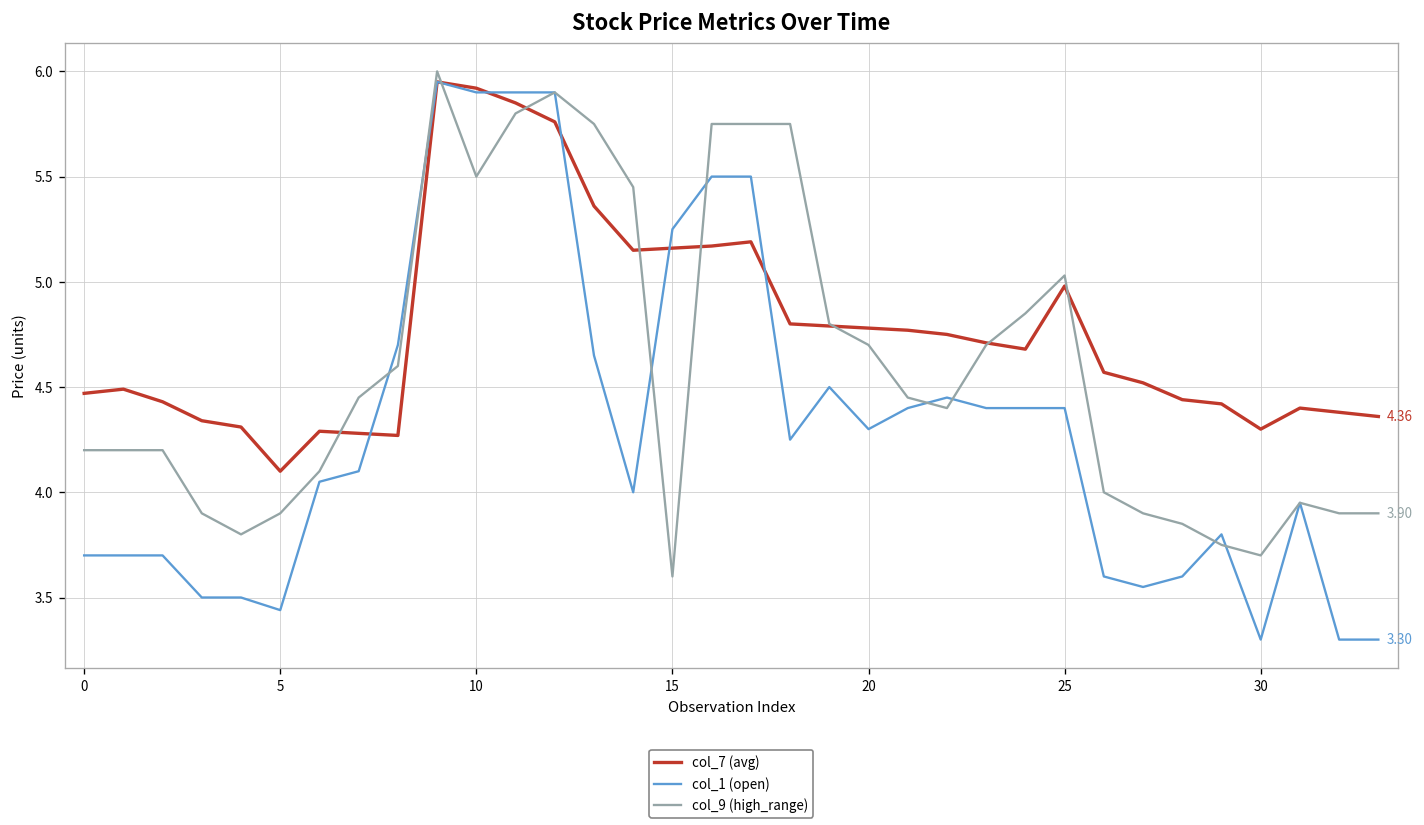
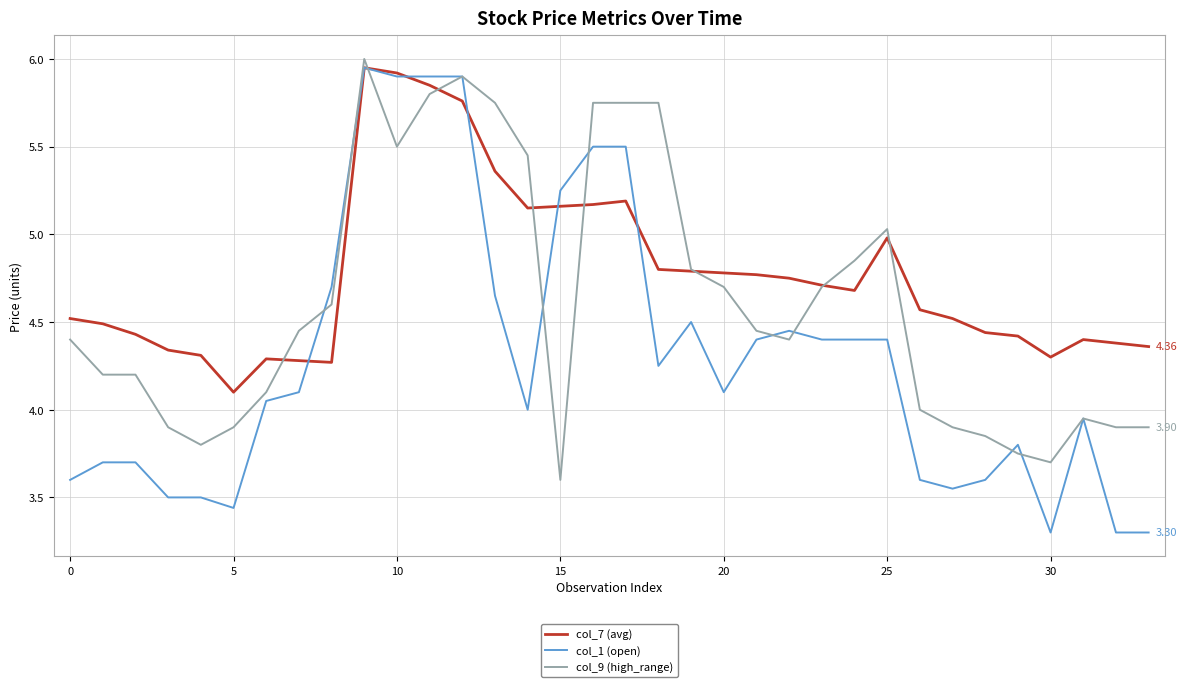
col_7 (avg), 0: 4.47 -> 4.52
col_1 (open), 0: 3.7 -> 3.6
col_9 (high_range), 0: 4.2 -> 4.4
col_1 (open), 20: 4.3 -> 4.1
